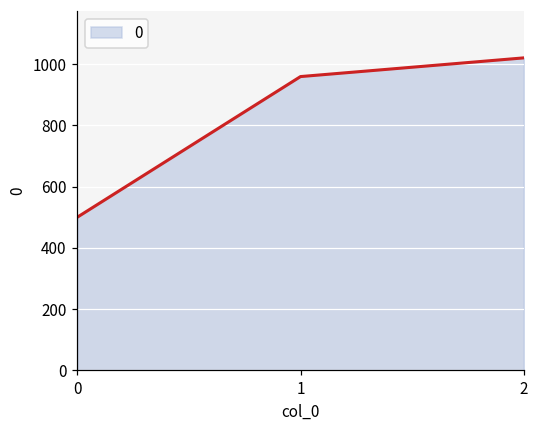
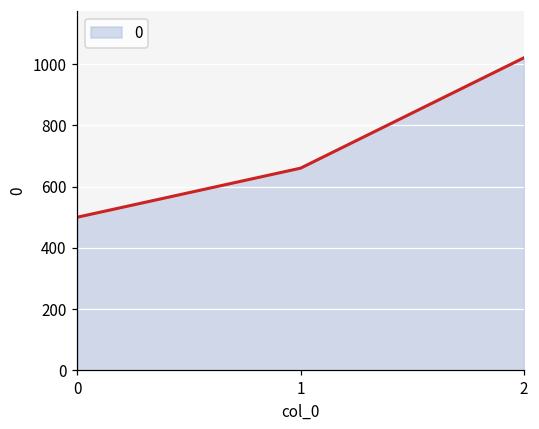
1: 960 -> 660
